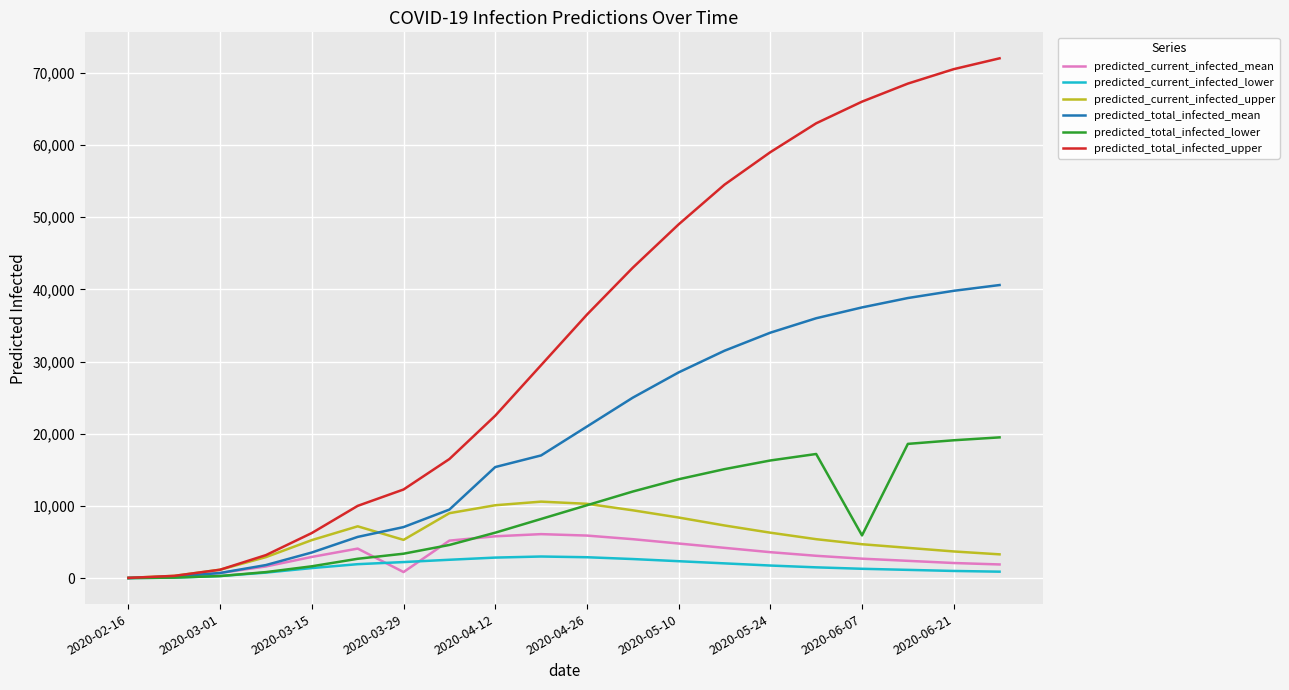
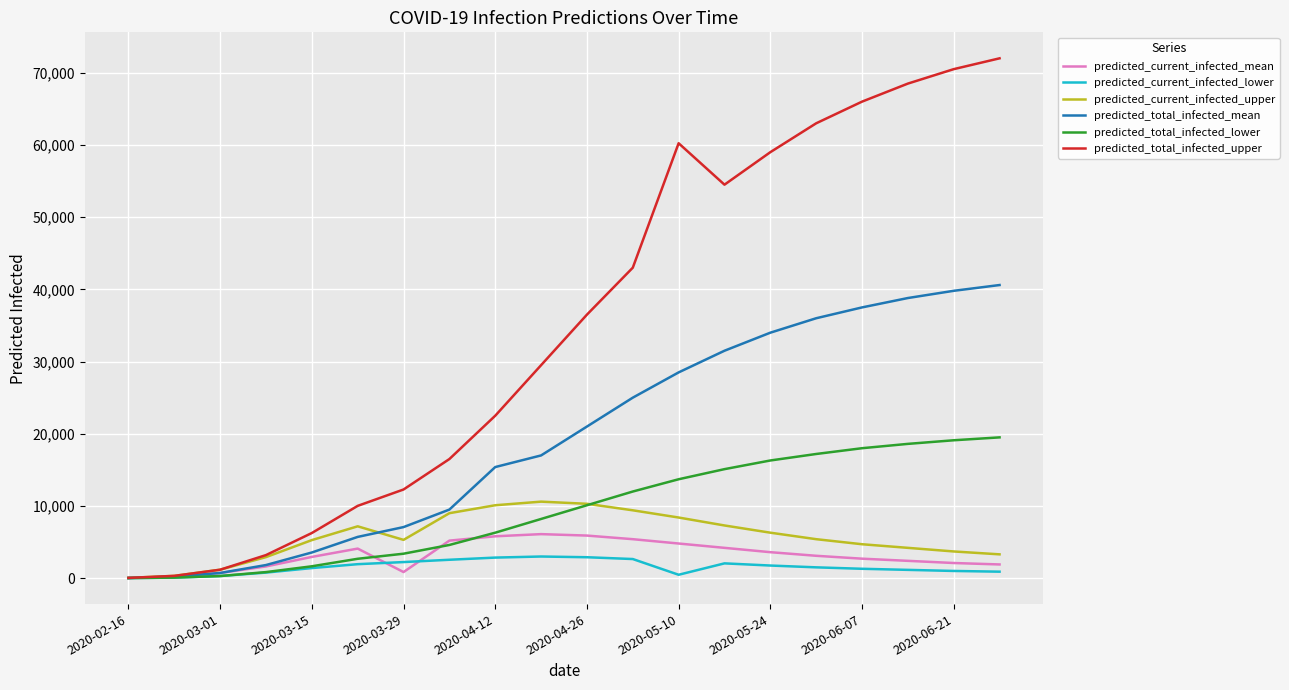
predicted_current_infected_lower, 2020-05-10: 2,000 -> 0
predicted_total_infected_upper, 2020-05-10: 49,000 -> 60,000
predicted_total_infected_lower, 2020-06-07: 6,000 -> 18,000
